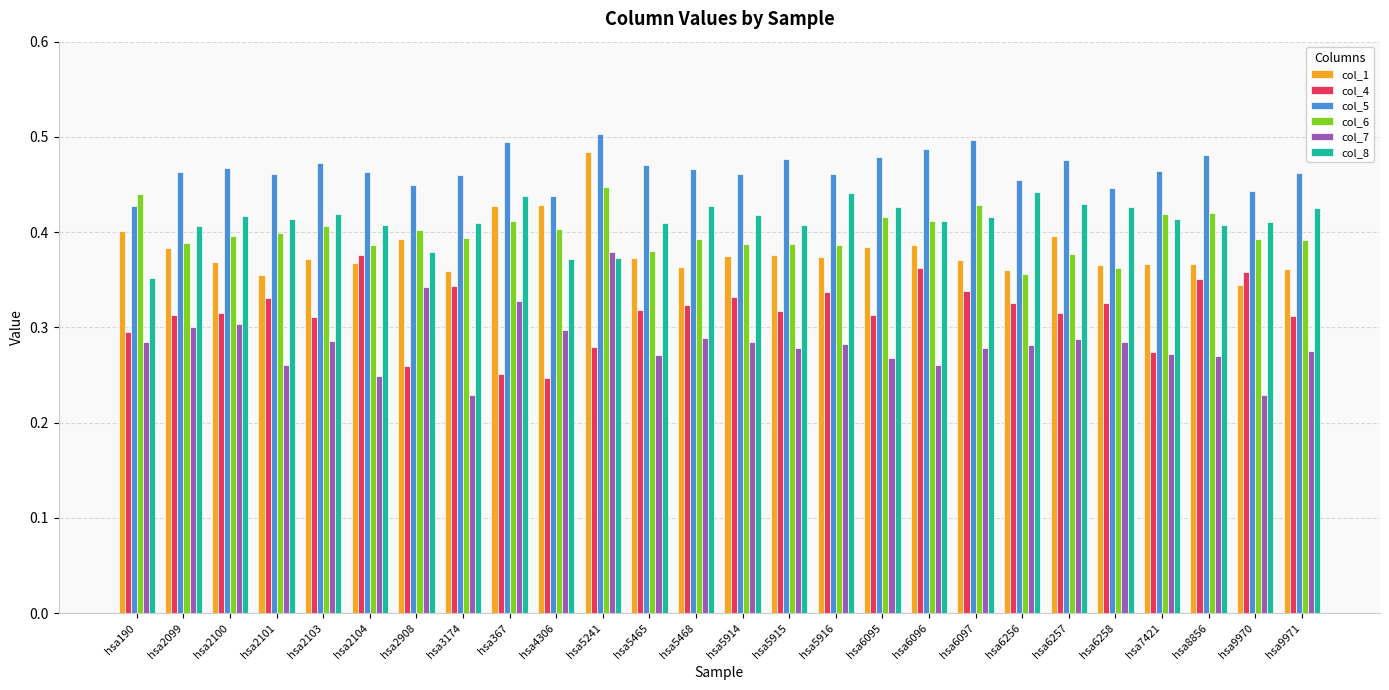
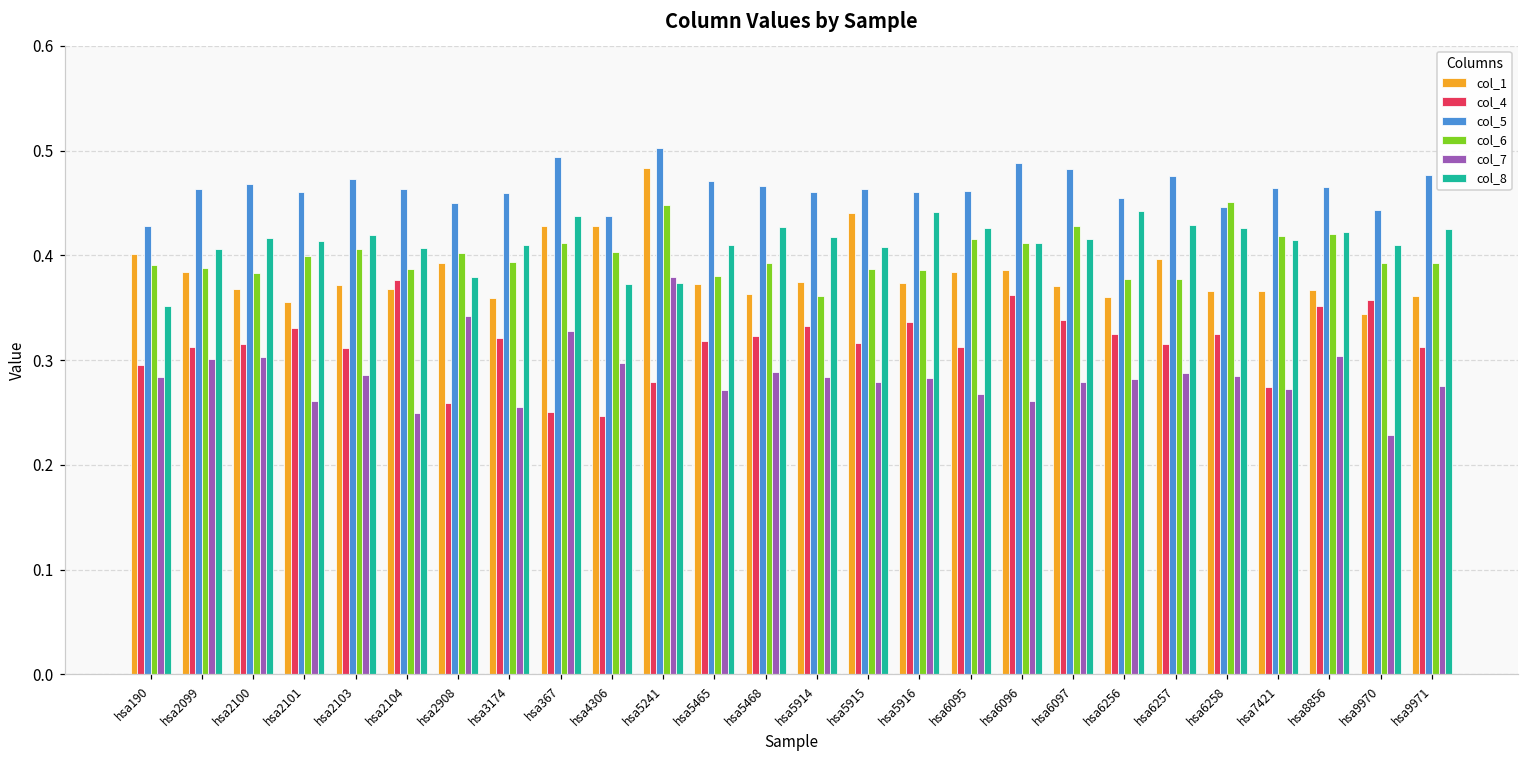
col_6, hsa190: 0.44 -> 0.39
col_6, hsa2100: 0.40 -> 0.38
col_4, hsa3174: 0.34 -> 0.32
col_7, hsa3174: 0.23 -> 0.26
col_6, hsa5914: 0.39 -> 0.36
col_1, hsa5915: 0.38 -> 0.44
col_5, hsa5915: 0.48 -> 0.46
col_5, hsa6095: 0.48 -> 0.46
col_5, hsa6097: 0.50 -> 0.48
col_6, hsa6256: 0.36 -> 0.38
col_6, hsa6258: 0.36 -> 0.45
col_5, hsa8856: 0.48 -> 0.46
col_7, hsa8856: 0.27 -> 0.30
col_8, hsa8856: 0.41 -> 0.42
col_5, hsa9971: 0.46 -> 0.48
